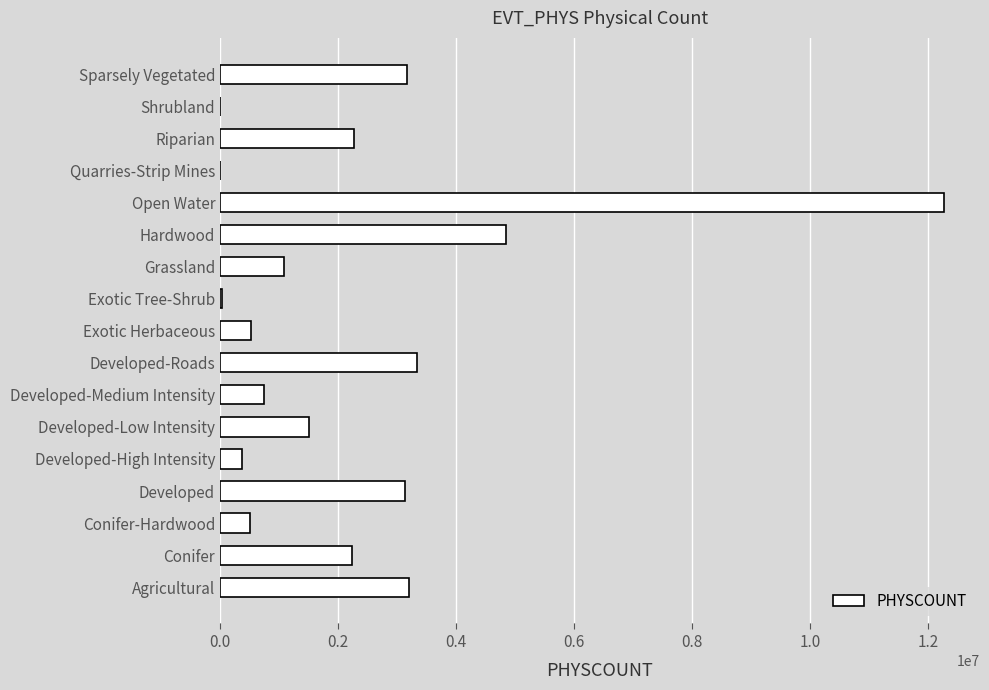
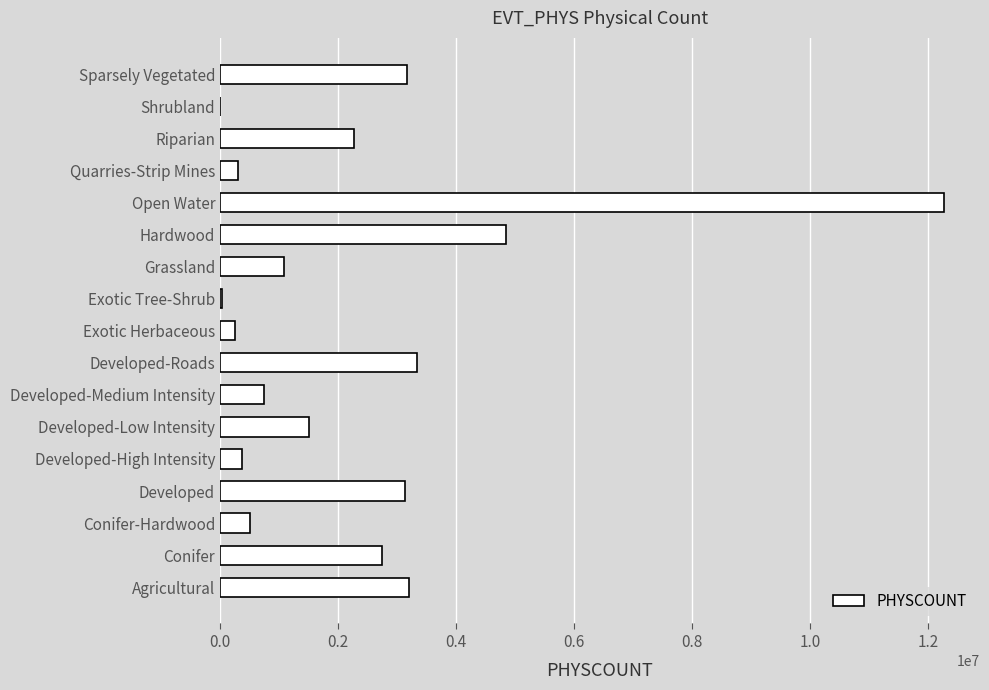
Quarries-Strip Mines: 0 -> 300000
Exotic Herbaceous: 500000 -> 300000
Conifer: 2200000 -> 2700000
